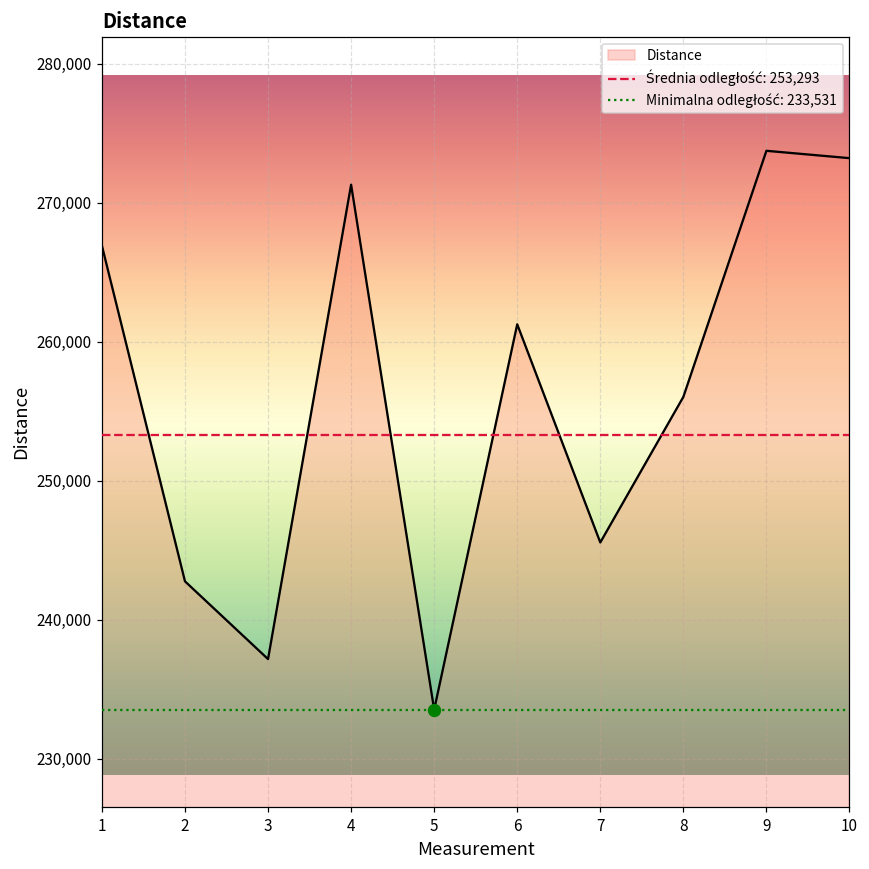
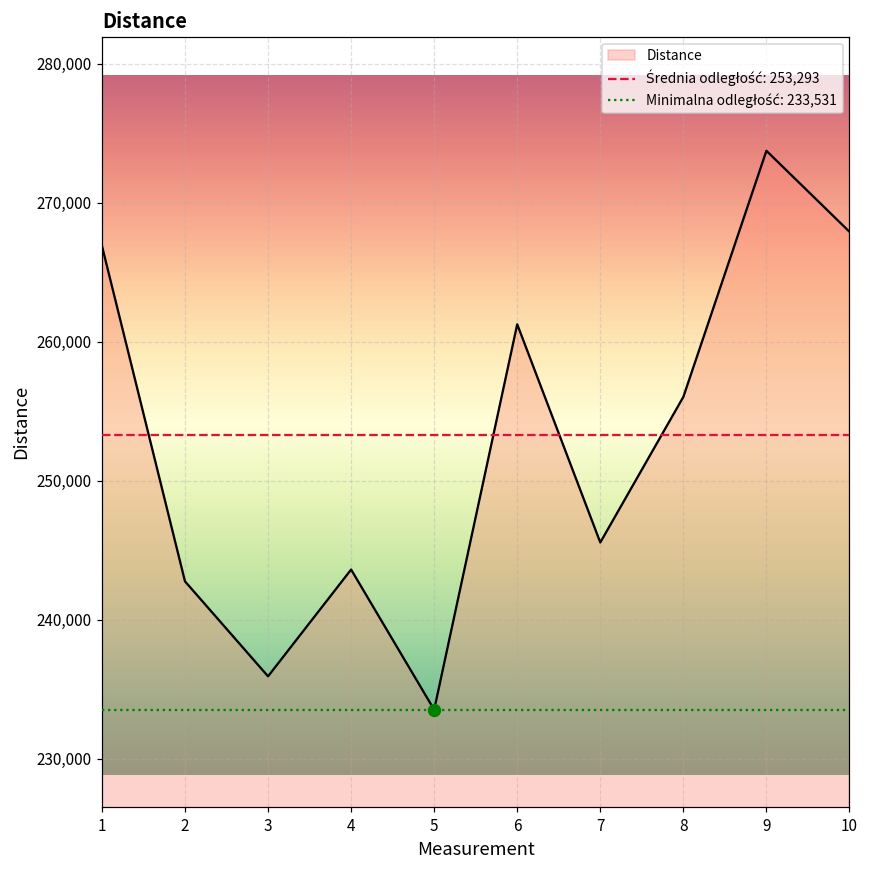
Distance, 3: 237,200 -> 235,900
Distance, 4: 271,300 -> 243,600
Distance, 10: 273,200 -> 267,900
